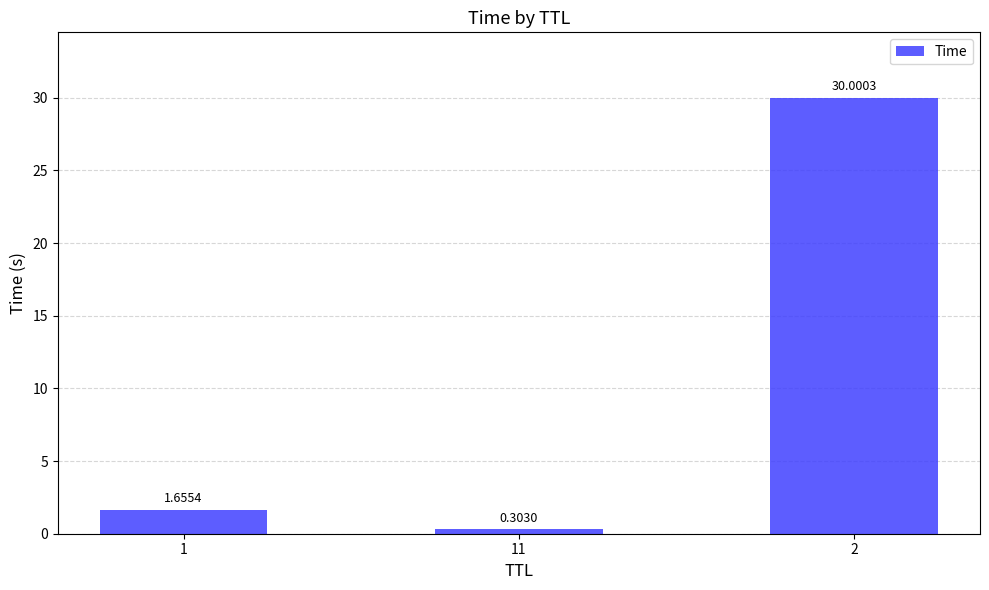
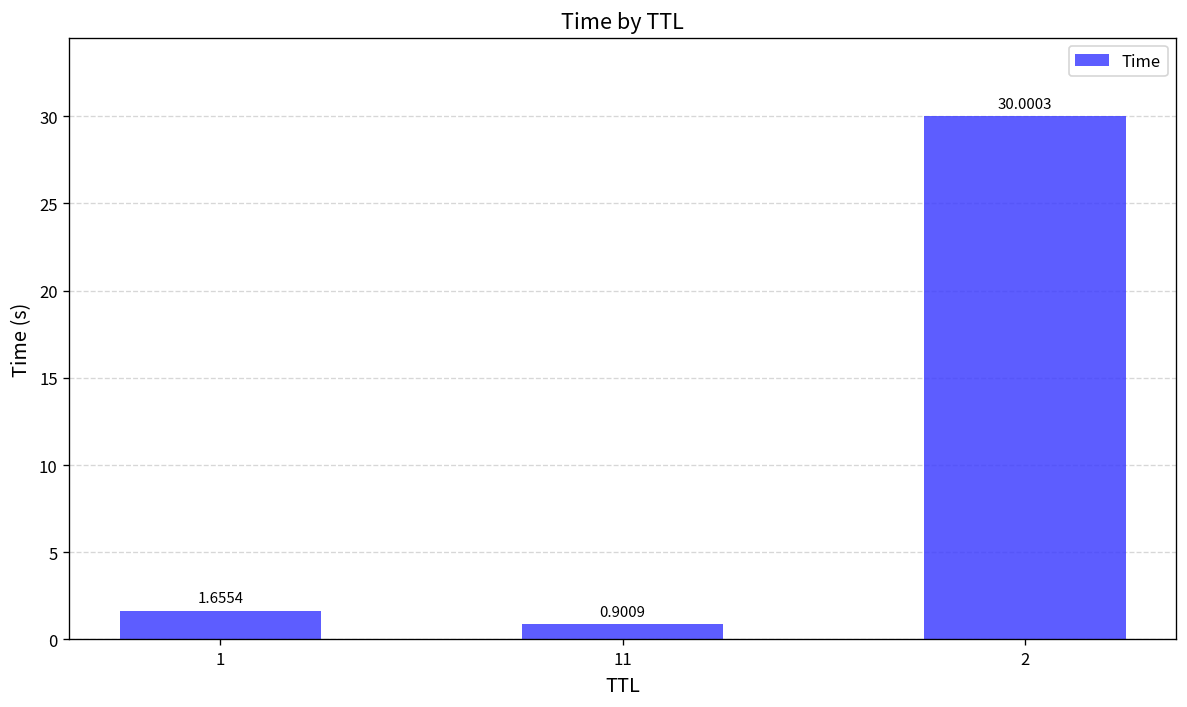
11: 0.3030 -> 0.9009
